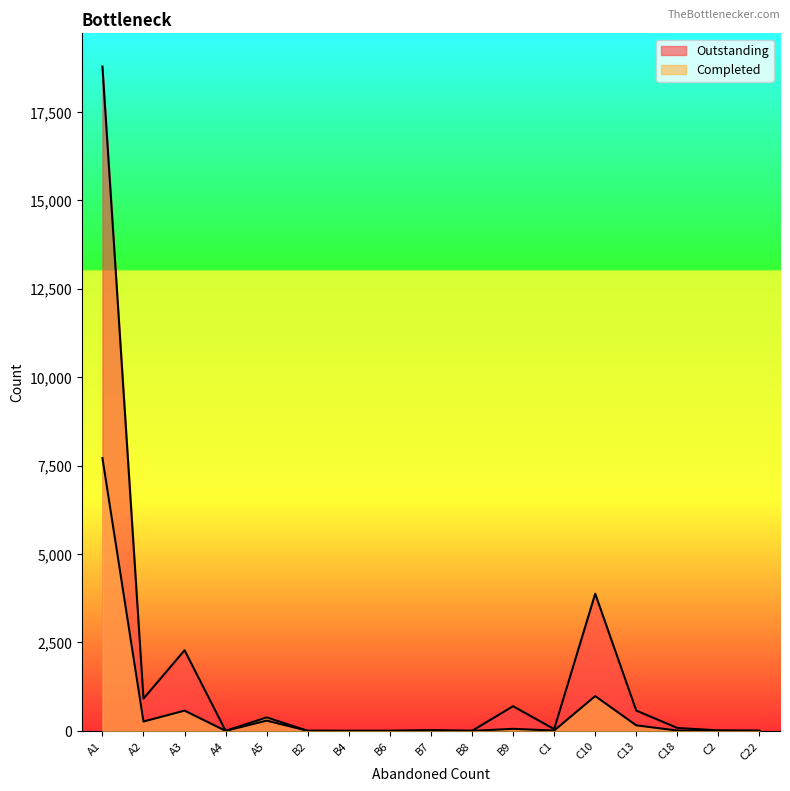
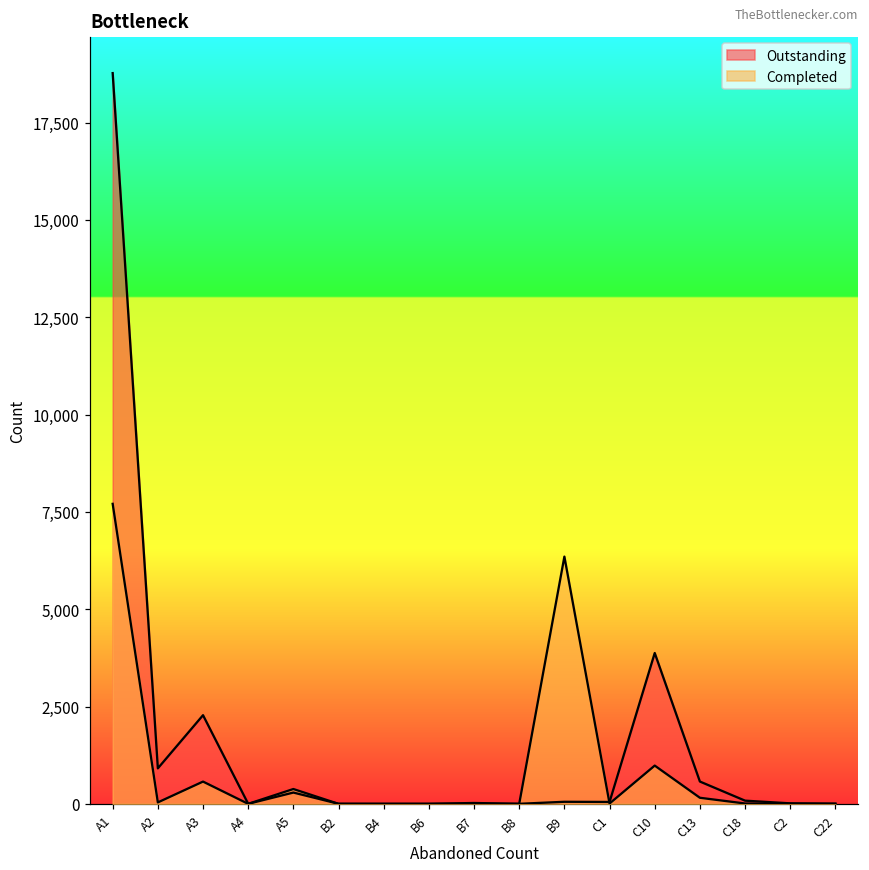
Completed, A2: 300 -> 0
Outstanding, B9: 700 -> 100
Completed, B9: 100 -> 6,400
